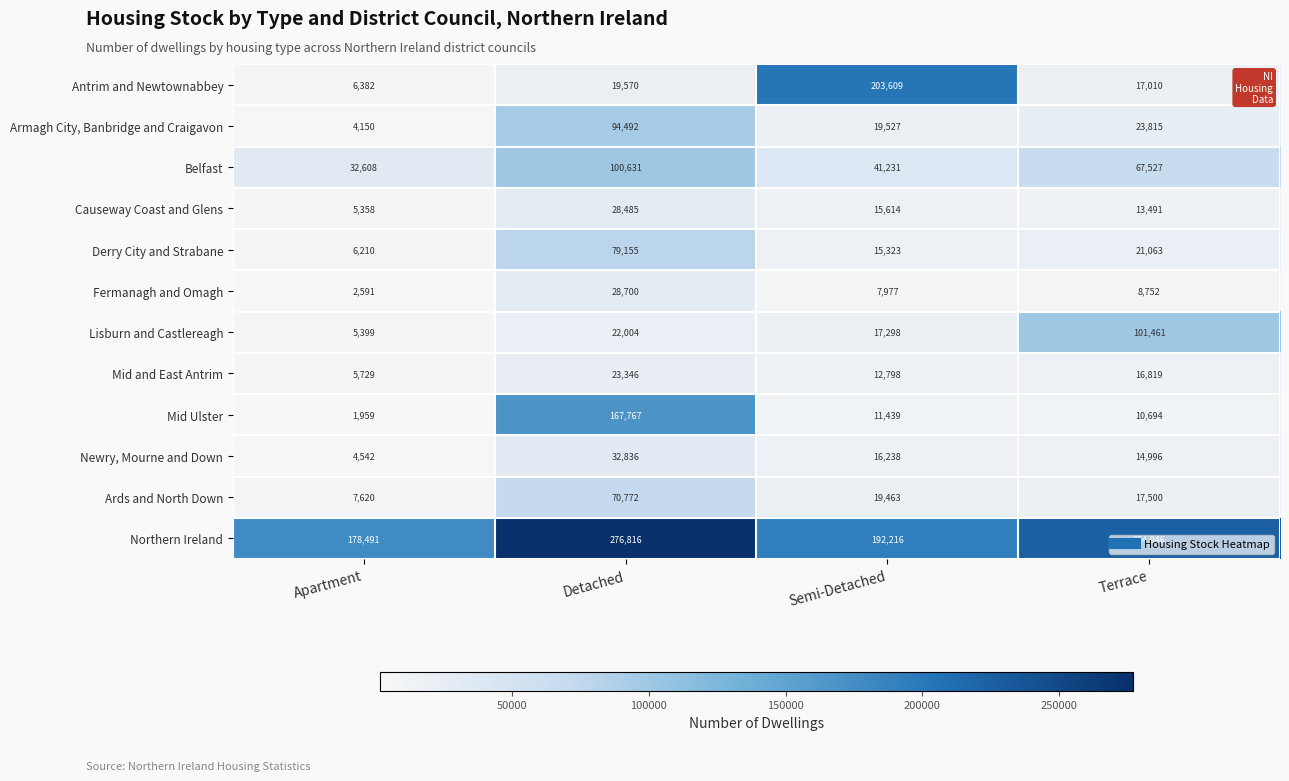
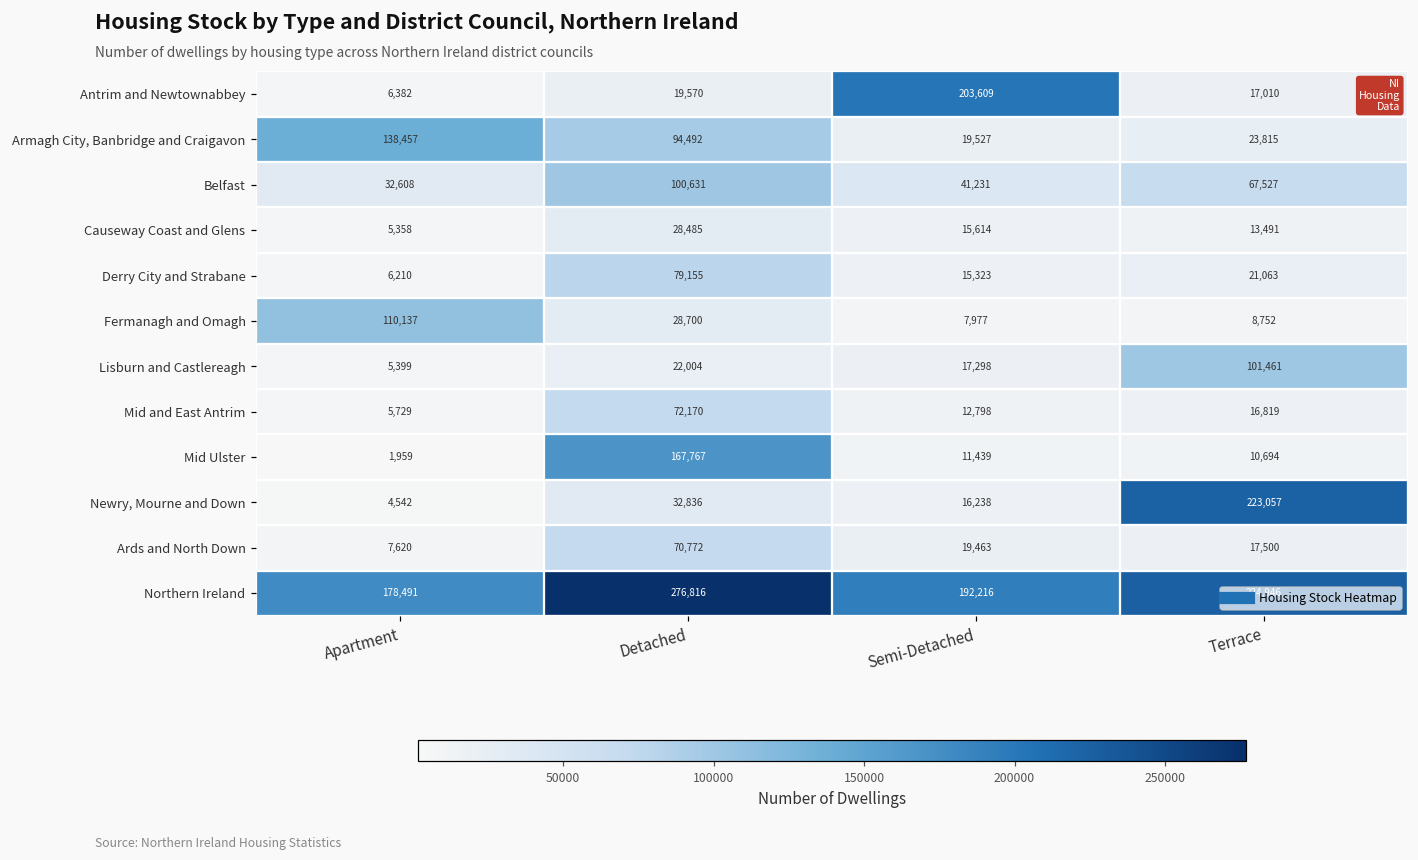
Armagh City, Banbridge and Craigavon, Apartment: 4,150 -> 138,457
Fermanagh and Omagh, Apartment: 2,591 -> 110,137
Mid and East Antrim, Detached: 23,346 -> 72,170
Newry, Mourne and Down, Terrace: 14,996 -> 223,057
